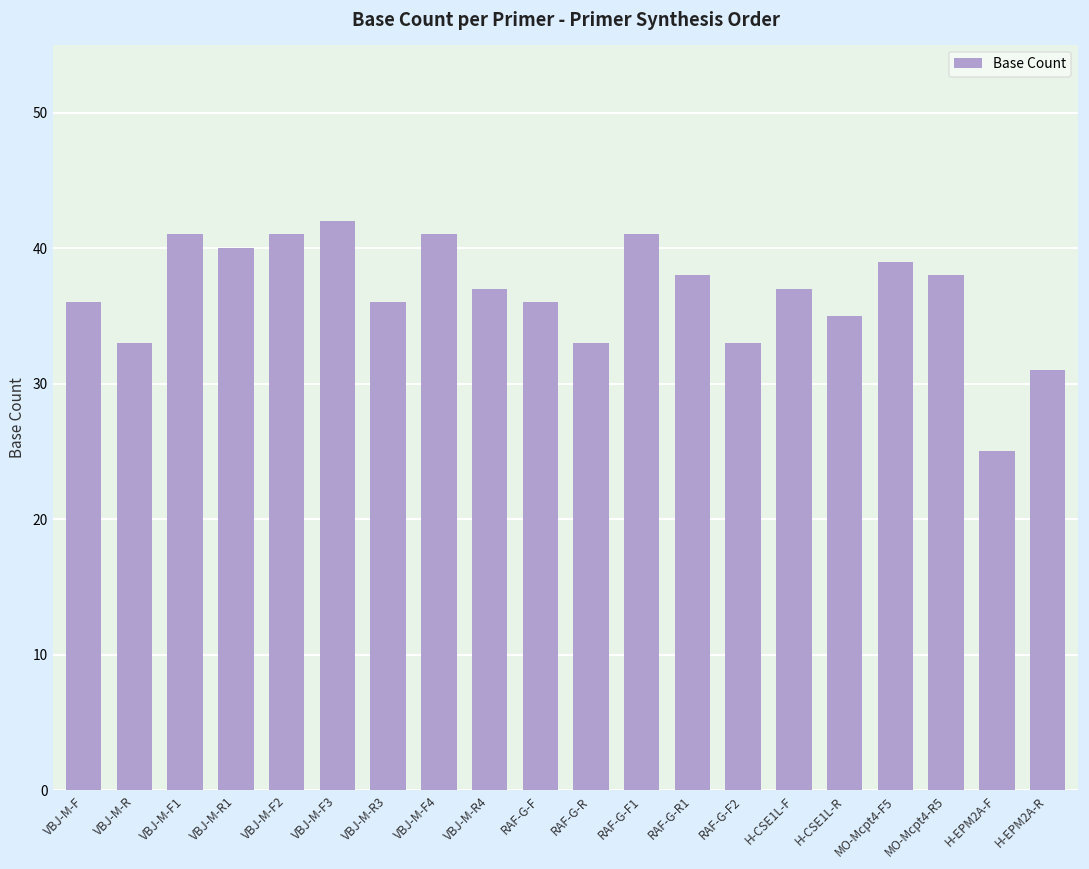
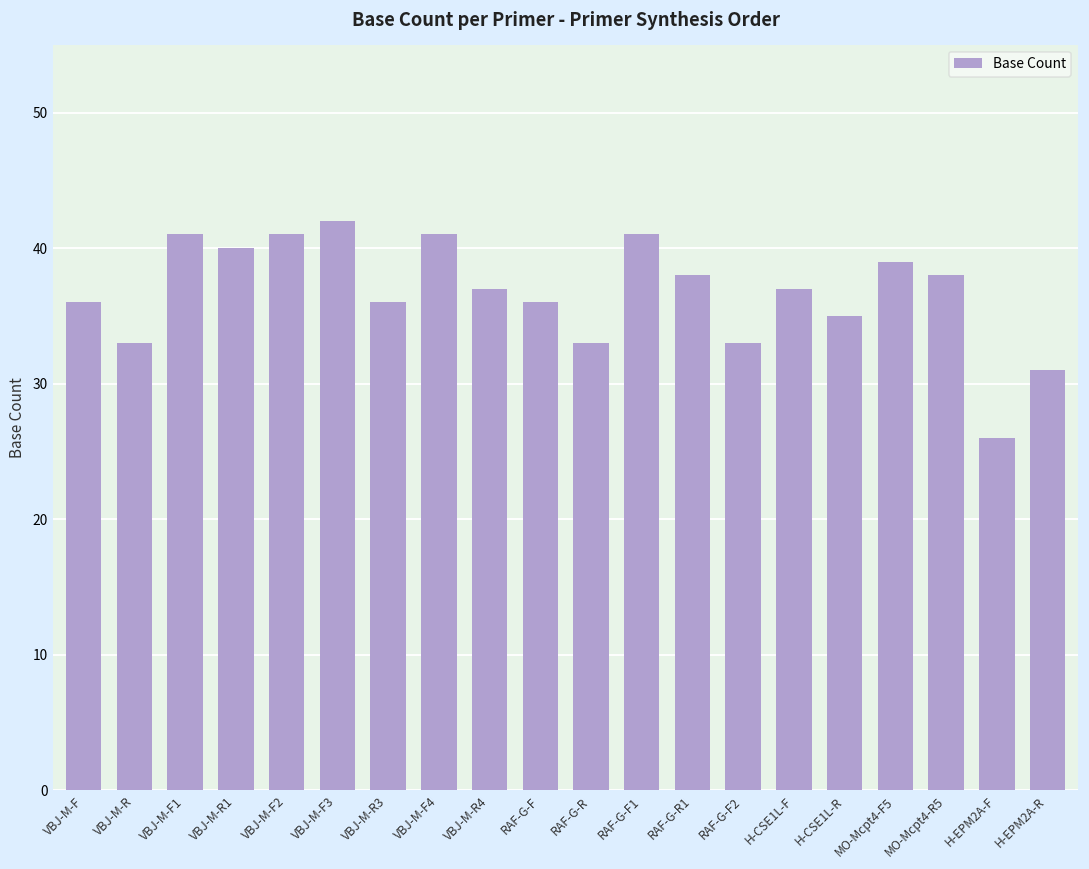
H-EPM2A-F: 25 -> 26
